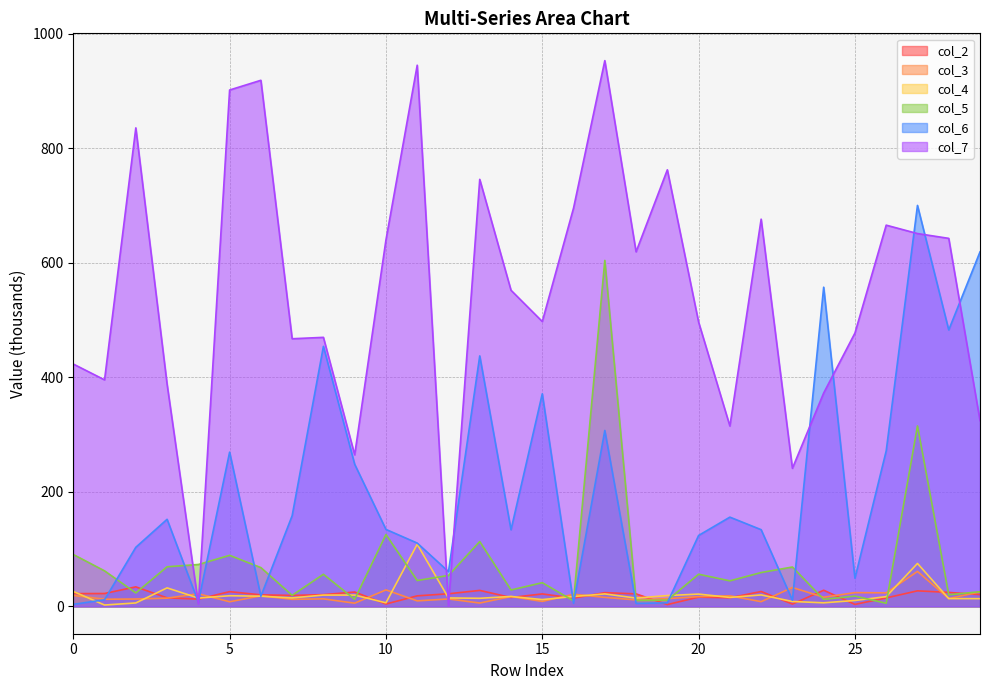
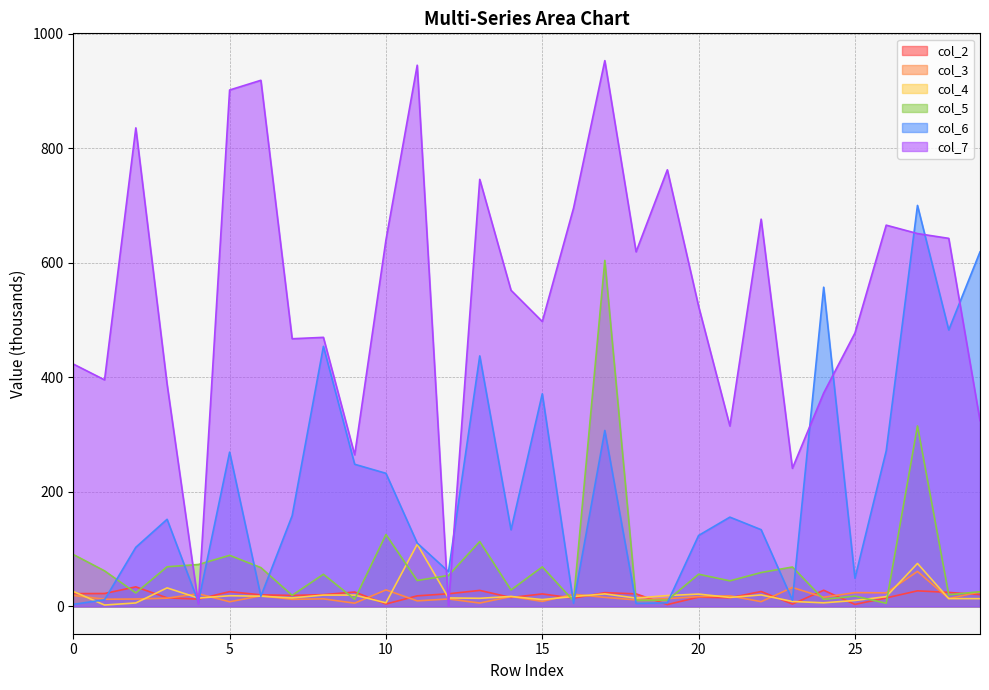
col_6, 10: 130 -> 230
col_5, 15: 40 -> 70
col_7, 20: 500 -> 520
